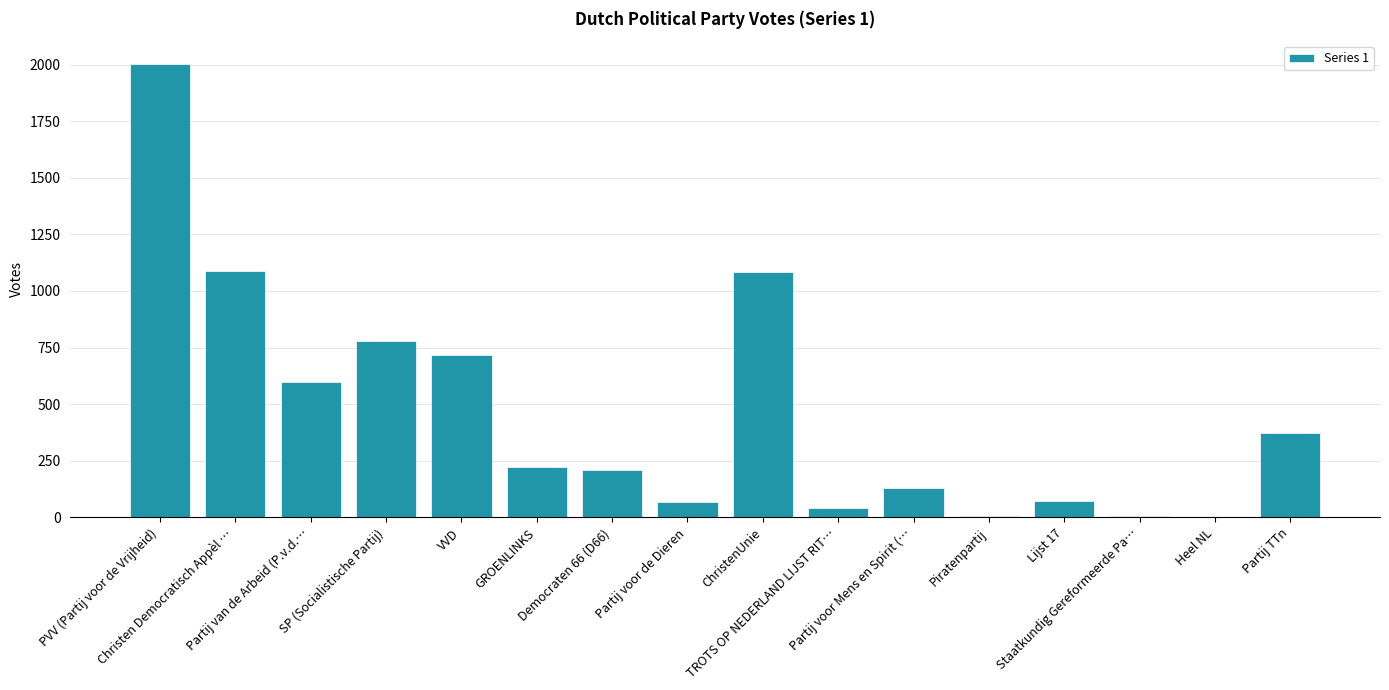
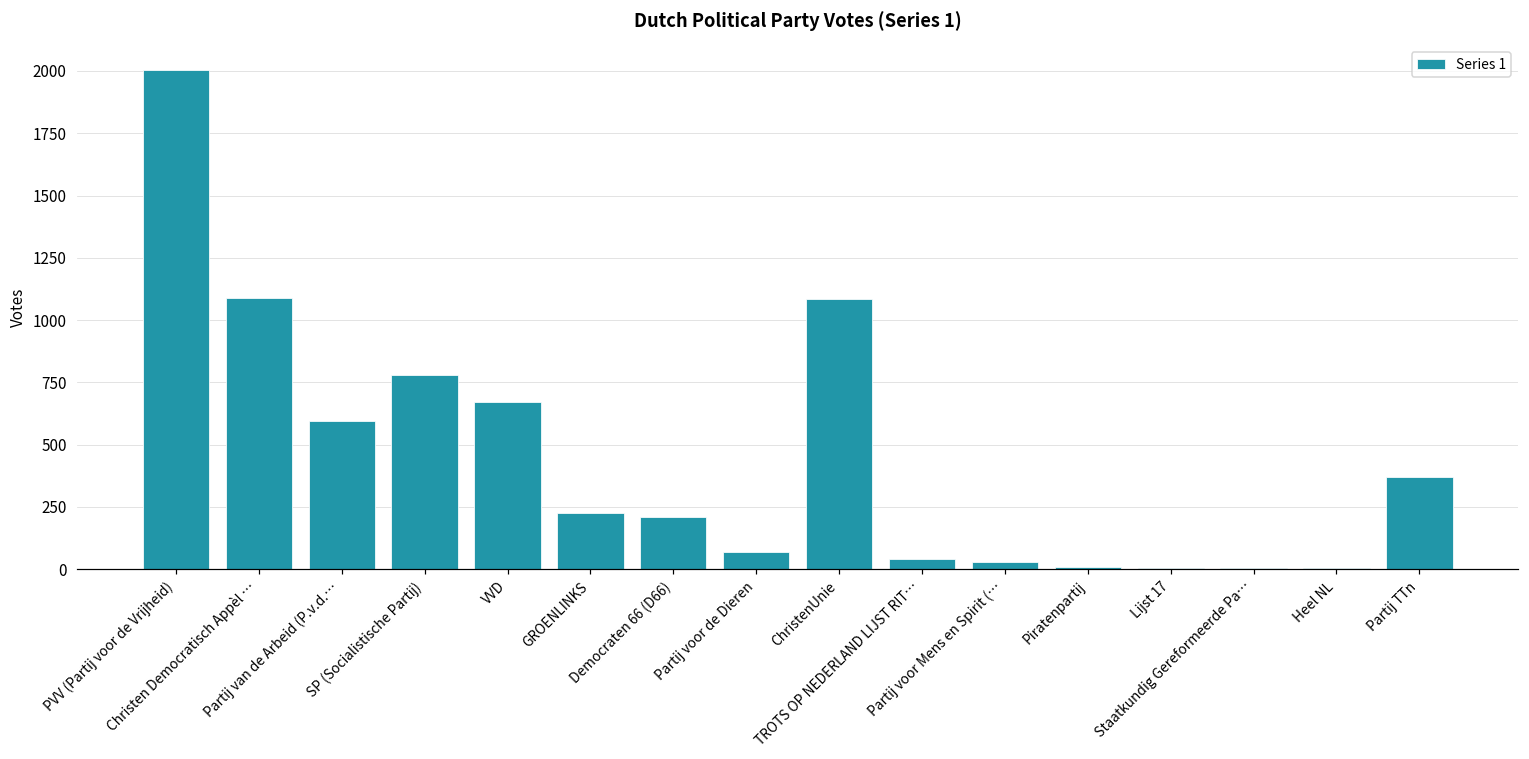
VVD: 720 -> 670
Partij voor Mens en Spirit (…: 130 -> 30
Lijst 17: 70 -> 10
